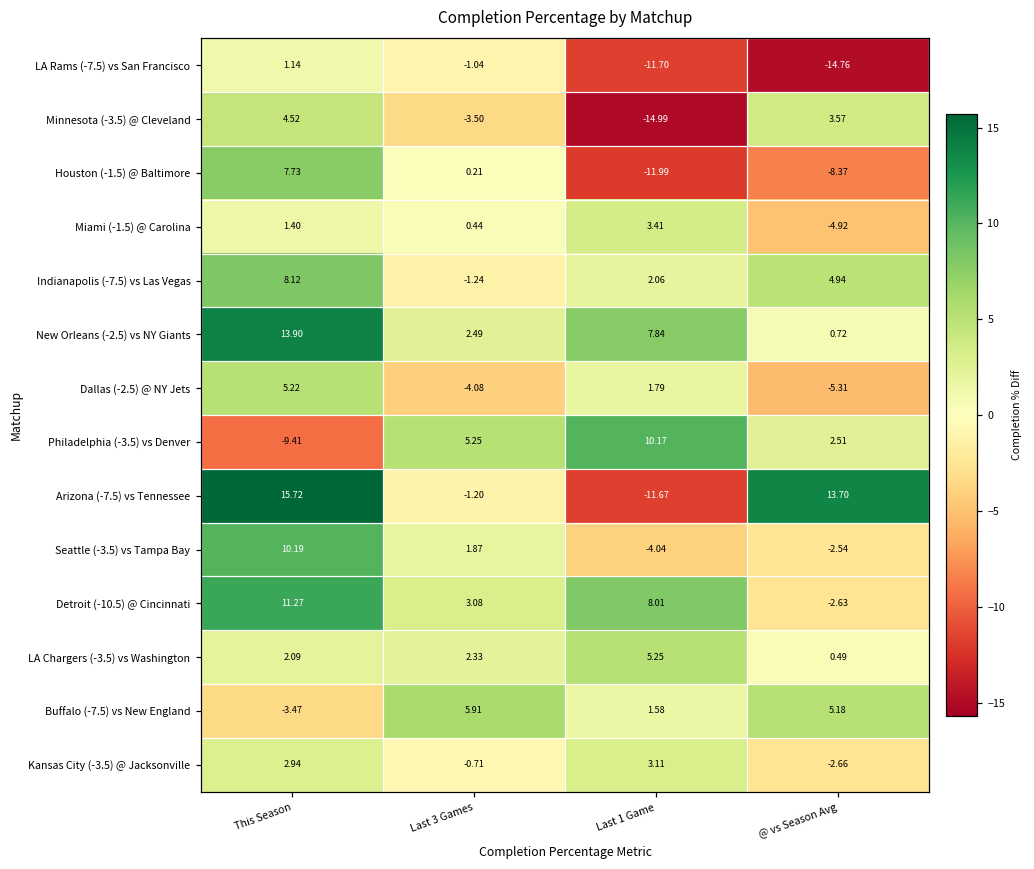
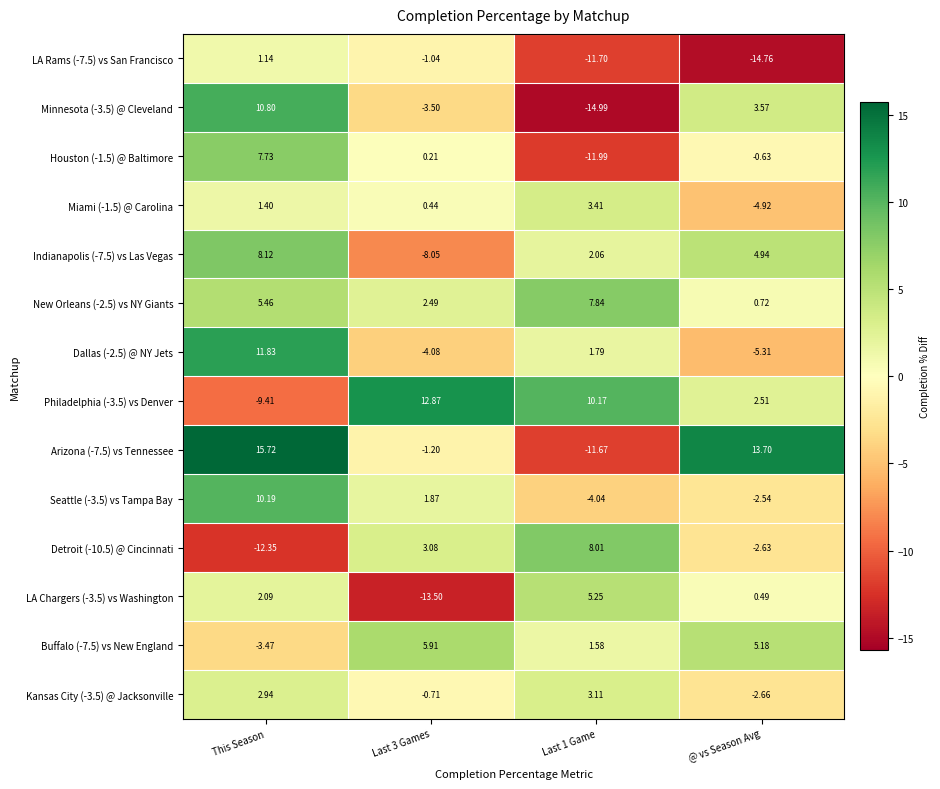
Minnesota (-3.5) @ Cleveland, This Season: 4.52 -> 10.80
Houston (-1.5) @ Baltimore, @ vs Season Avg: -8.37 -> -0.63
Indianapolis (-7.5) vs Las Vegas, Last 3 Games: -1.24 -> -8.05
New Orleans (-2.5) vs NY Giants, This Season: 13.90 -> 5.46
Dallas (-2.5) @ NY Jets, This Season: 5.22 -> 11.83
Philadelphia (-3.5) vs Denver, Last 3 Games: 5.25 -> 12.87
Detroit (-10.5) @ Cincinnati, This Season: 11.27 -> -12.35
LA Chargers (-3.5) vs Washington, Last 3 Games: 2.33 -> -13.50
